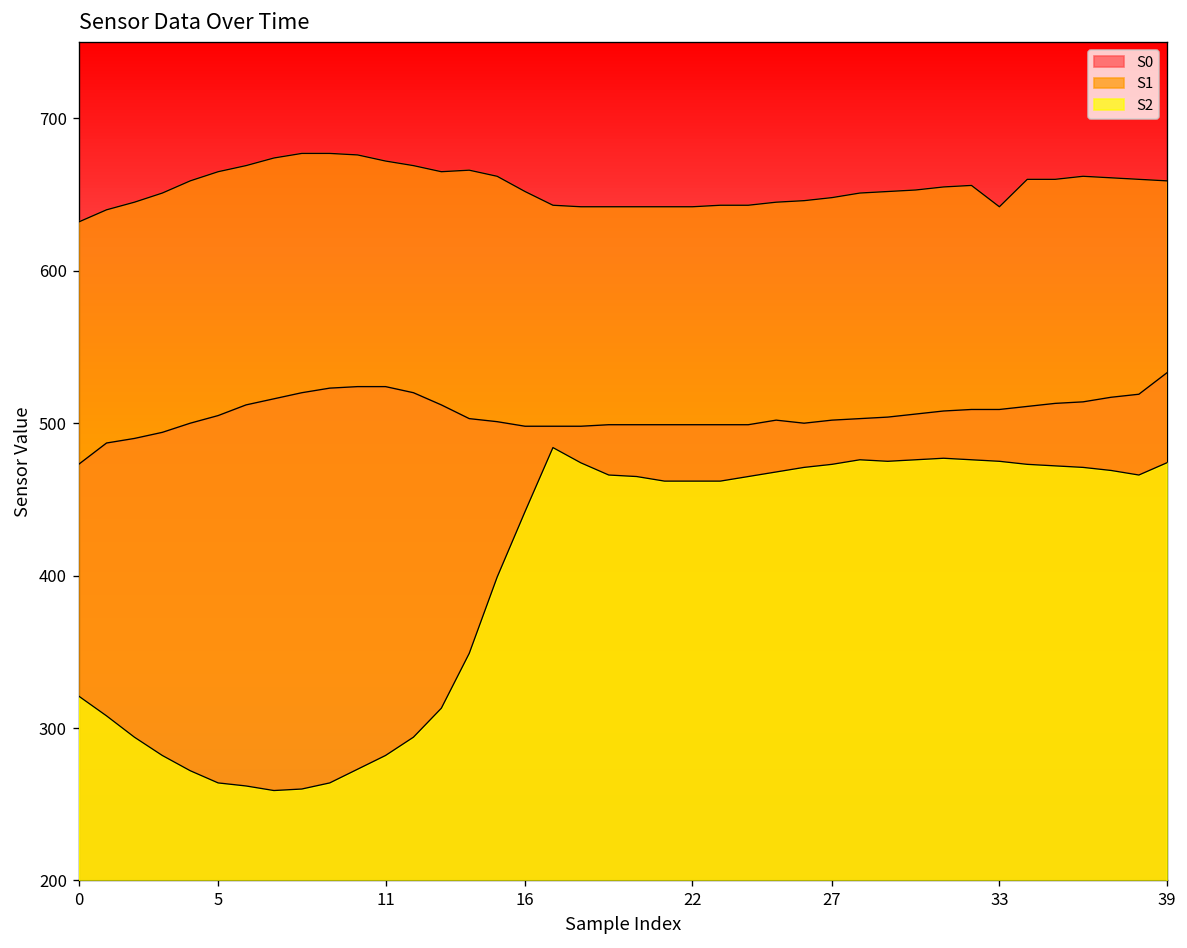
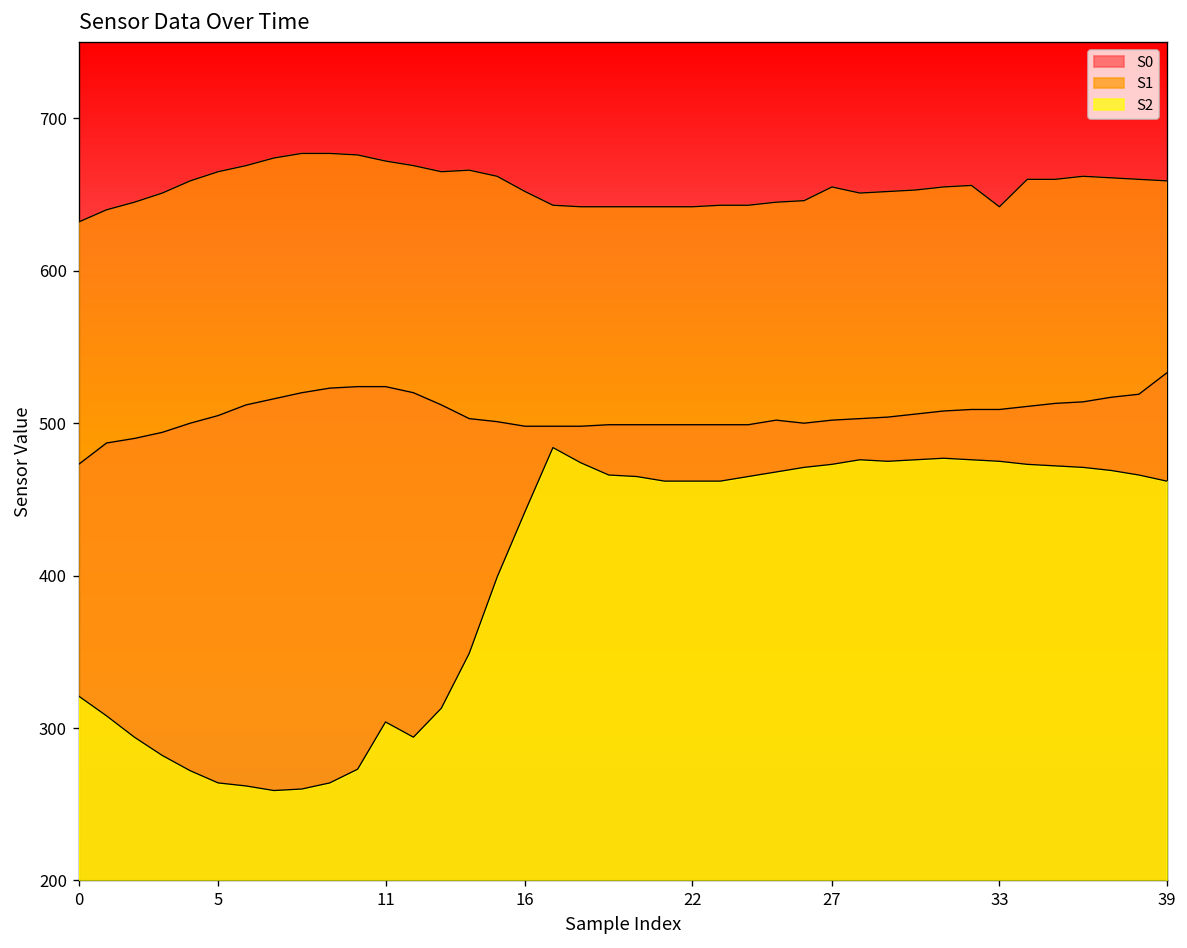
S2, 11: 282 -> 304
S1, 27: 648 -> 655
S2, 39: 474 -> 462
